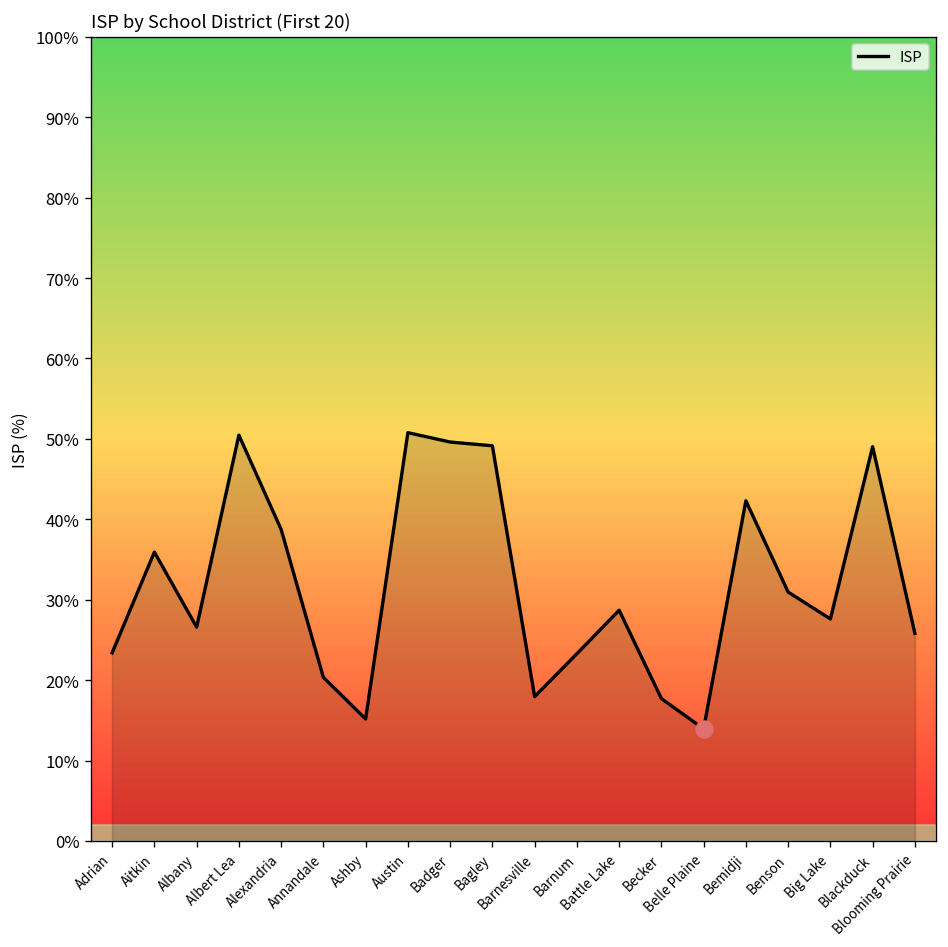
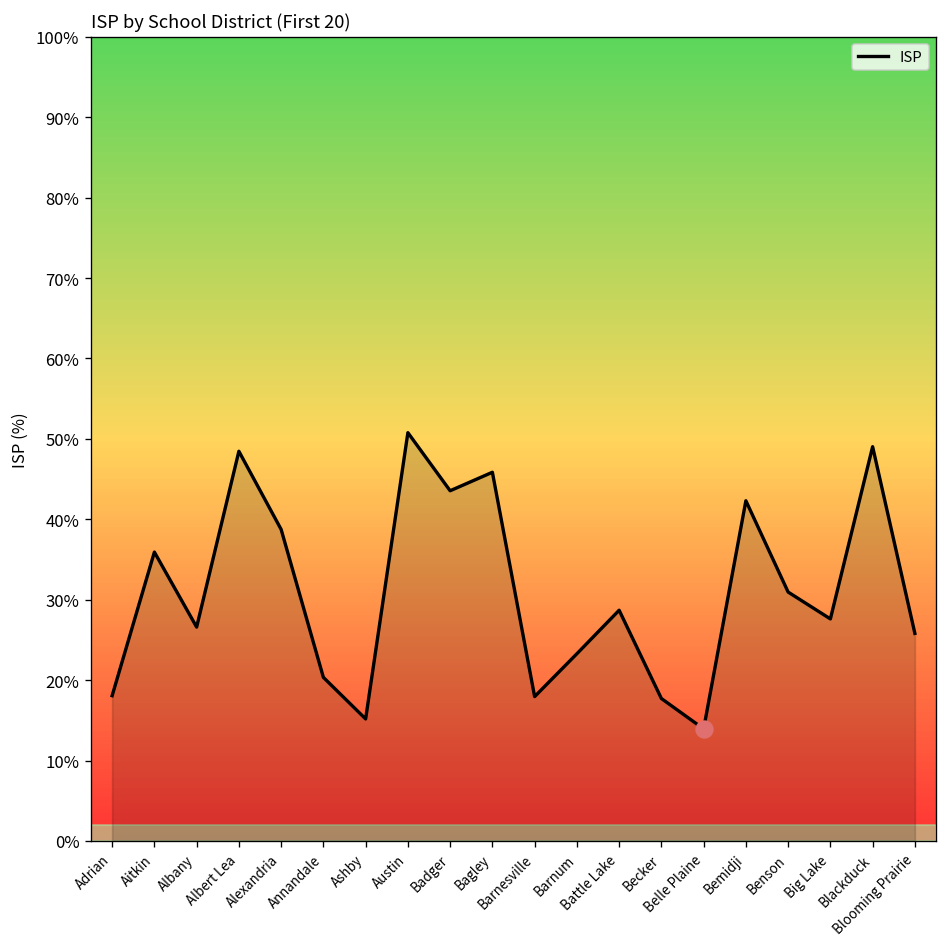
ISP, Adrian: 23% -> 18%
ISP, Albert Lea: 50% -> 48%
ISP, Badger: 50% -> 44%
ISP, Bagley: 49% -> 46%
